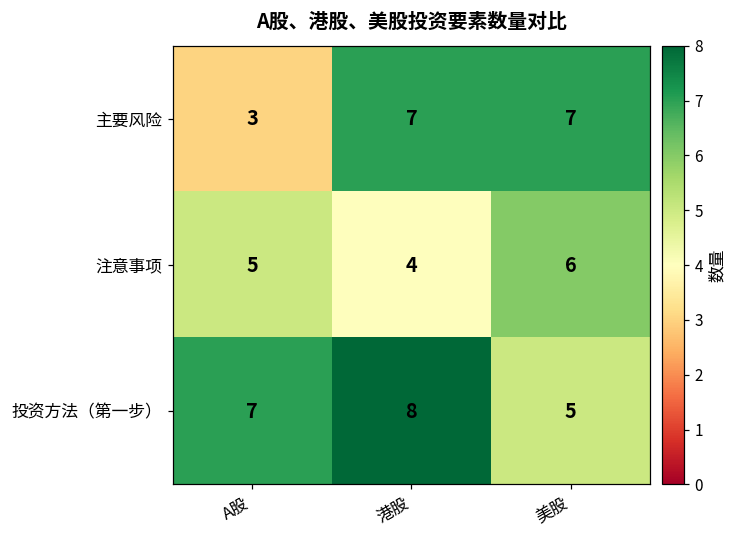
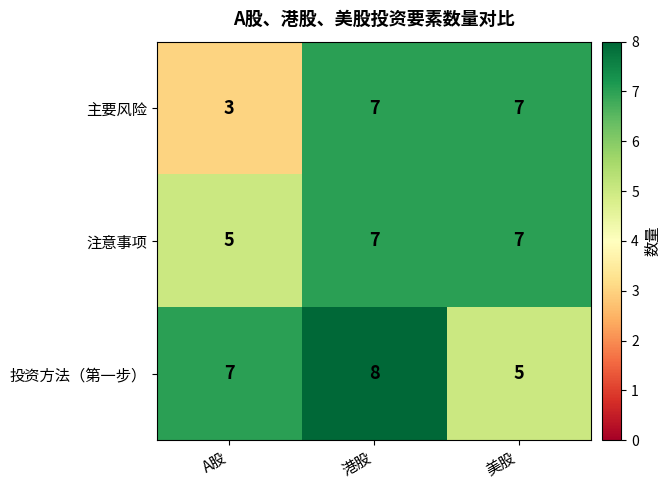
注意事项, 港股: 4 -> 7
注意事项, 美股: 6 -> 7
